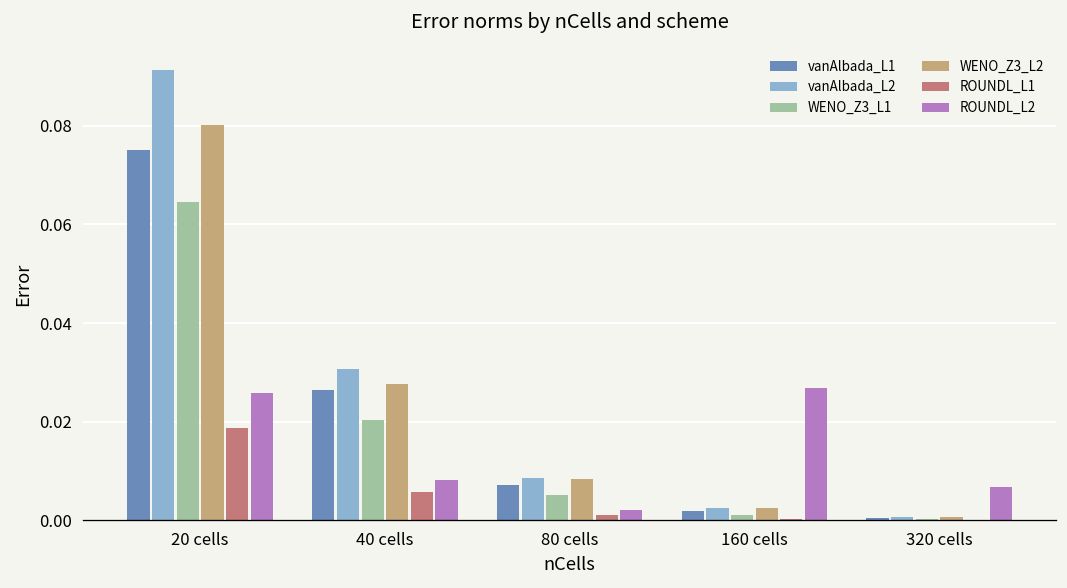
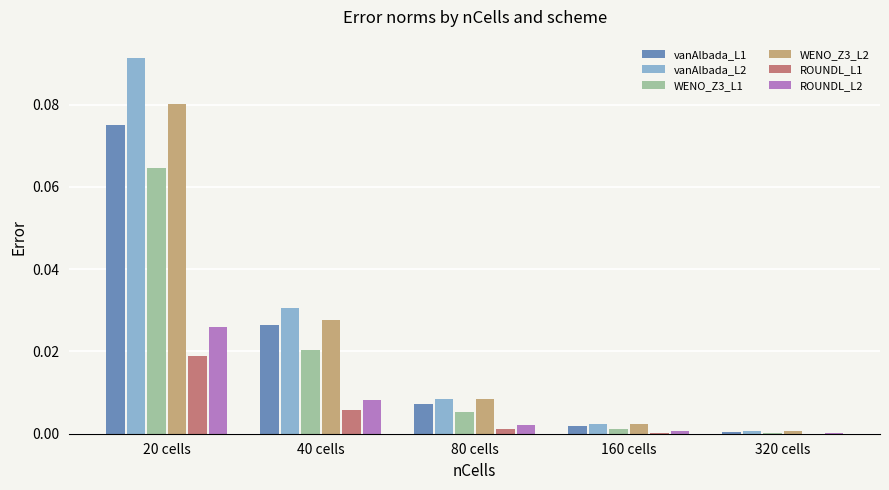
ROUNDL_L2, 160 cells: 0.027 -> 0.001
ROUNDL_L2, 320 cells: 0.007 -> 0.000
